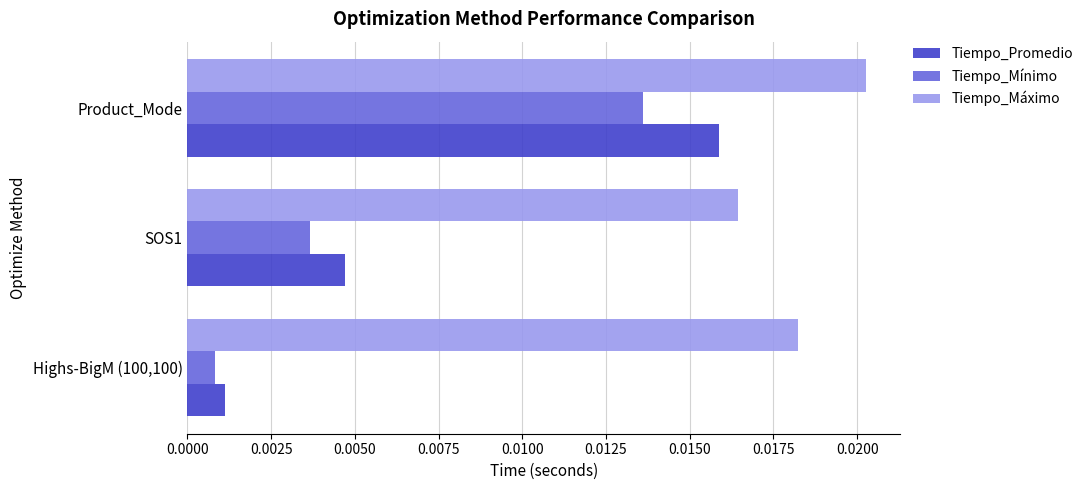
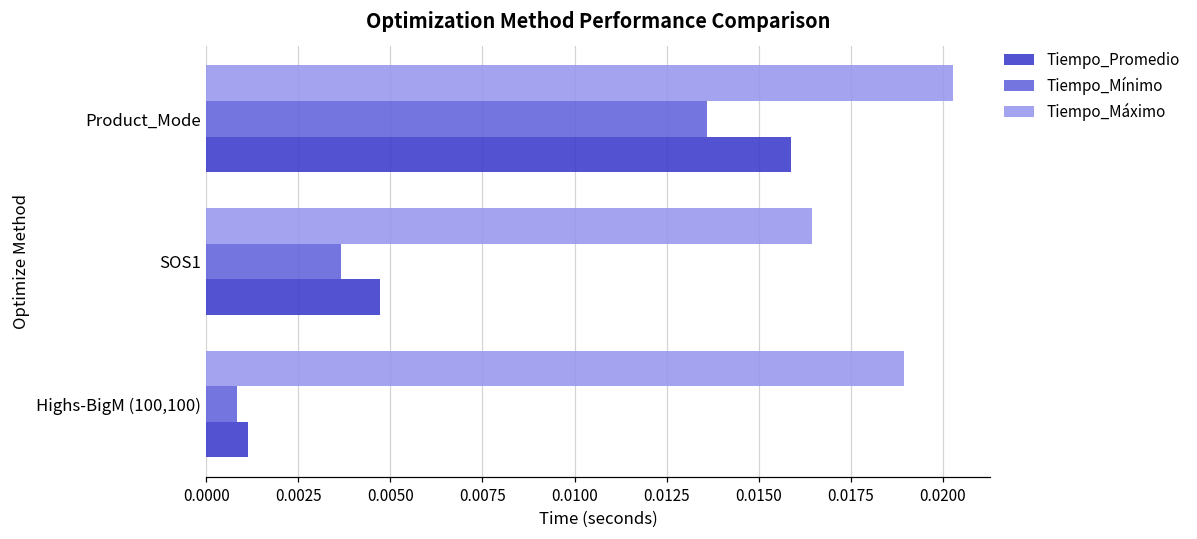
Tiempo_Máximo, Highs-BigM (100,100): 0.0182 -> 0.0189
